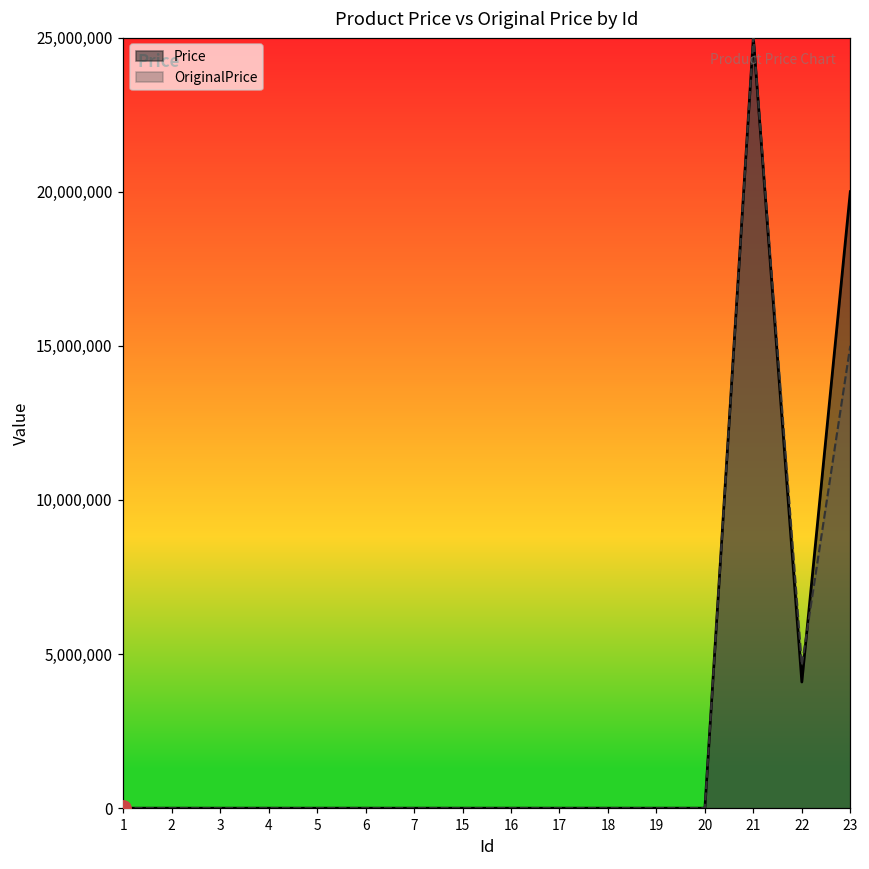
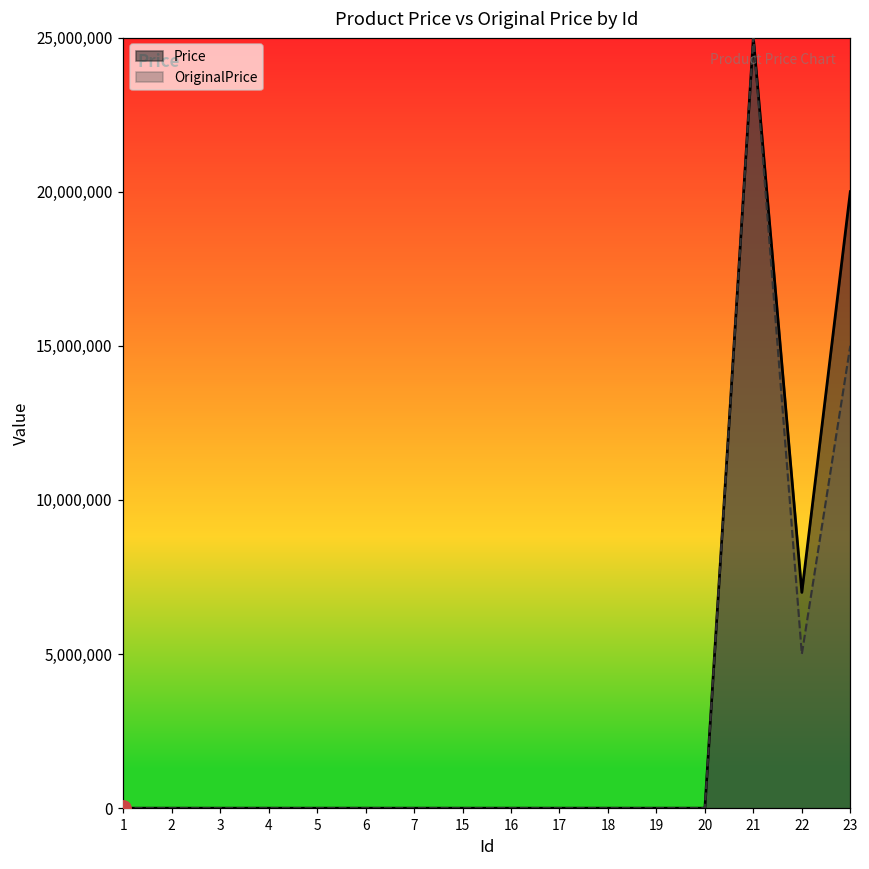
Price, 22: 4,100,000 -> 7,000,000
OriginalPrice, 22: 4,600,000 -> 5,000,000
